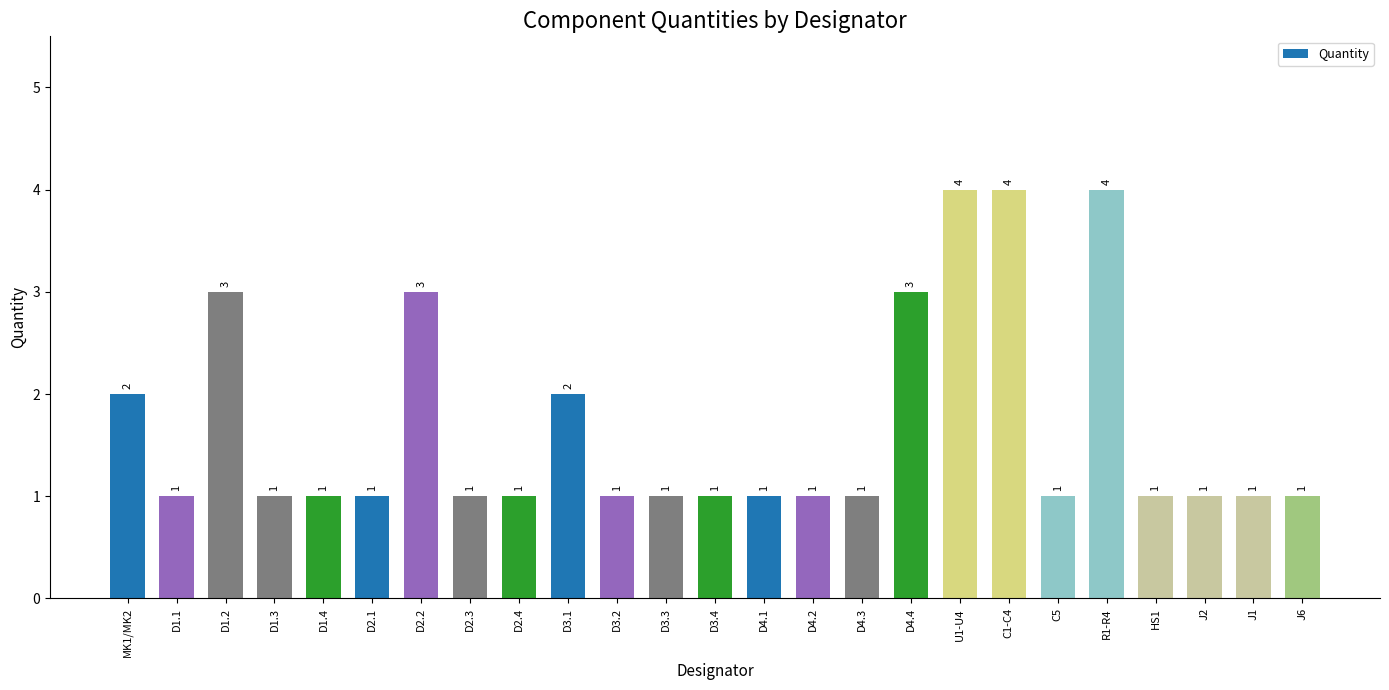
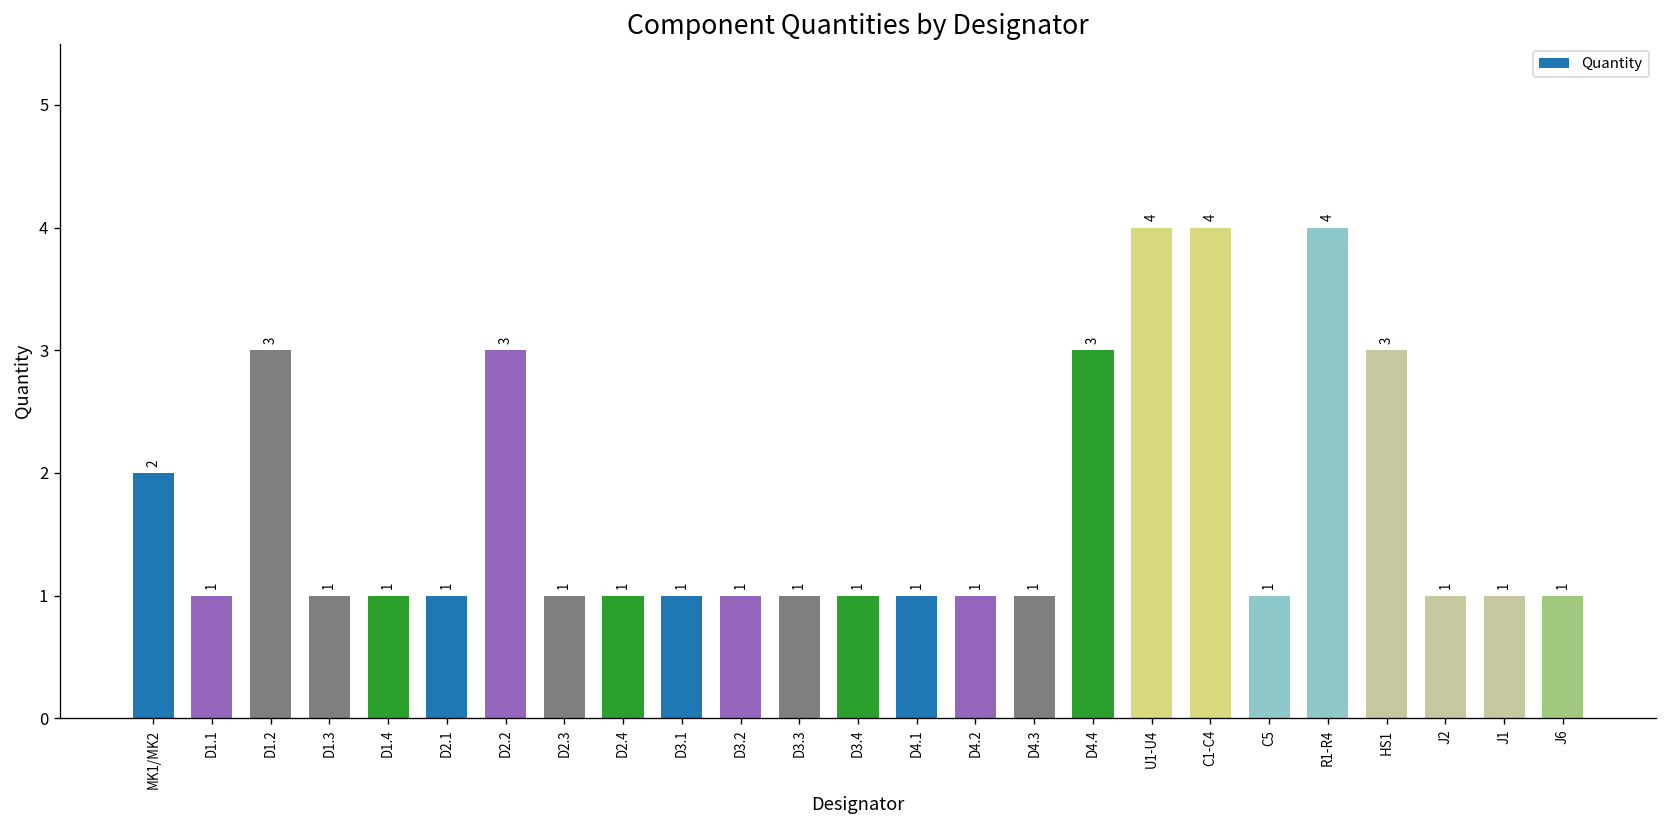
D3.1: 2 -> 1
HS1: 1 -> 3
